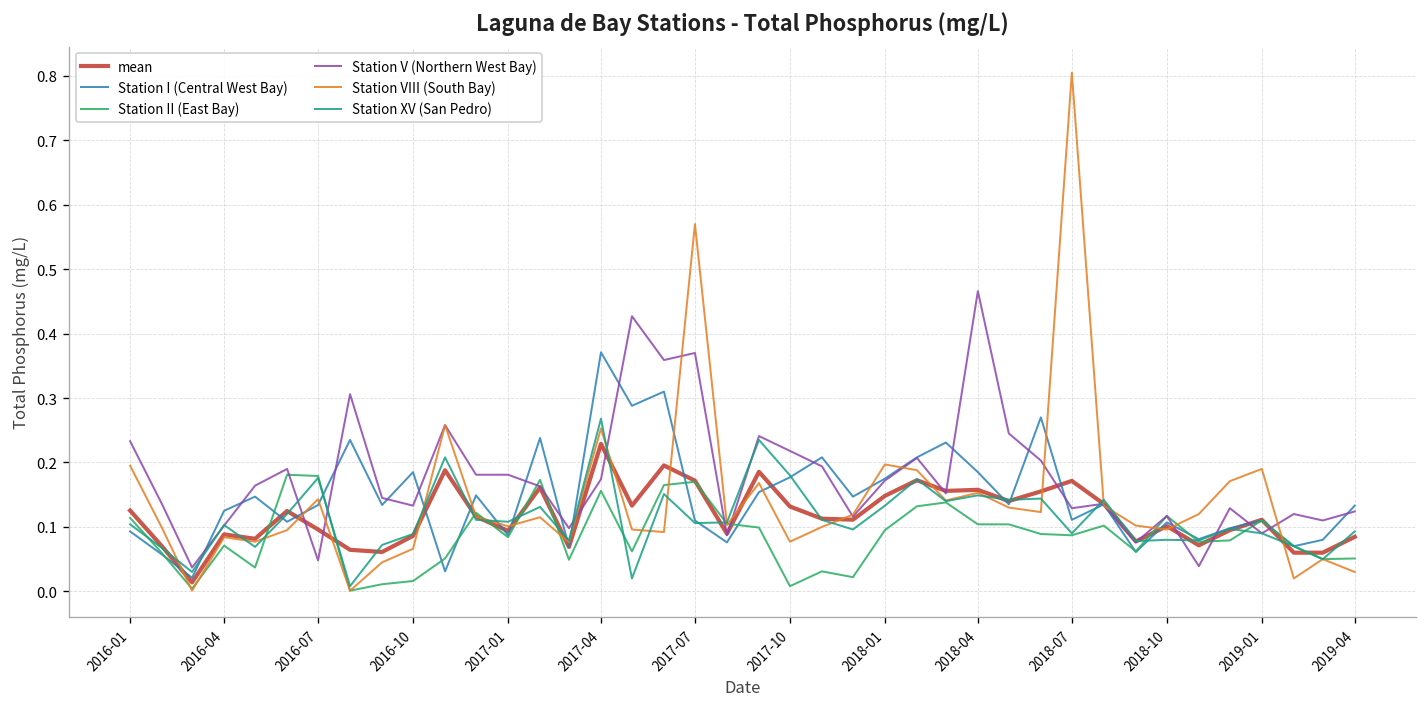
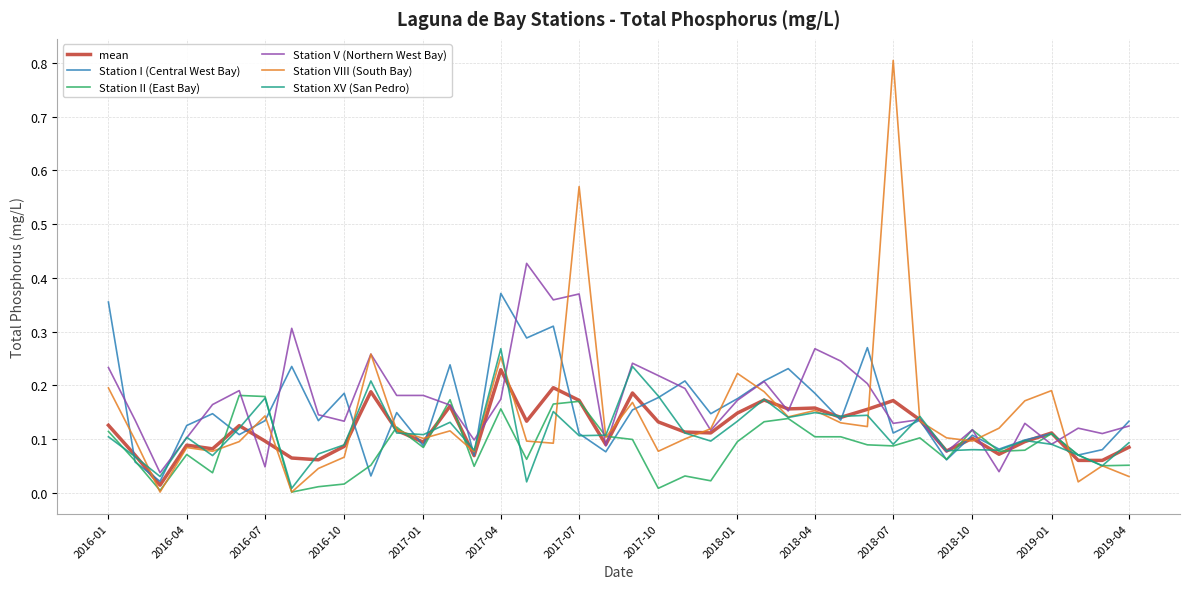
Station I (Central West Bay), 2016-01: 0.09 -> 0.36
Station VIII (South Bay), 2018-01: 0.20 -> 0.22
Station V (Northern West Bay), 2018-04: 0.47 -> 0.27
